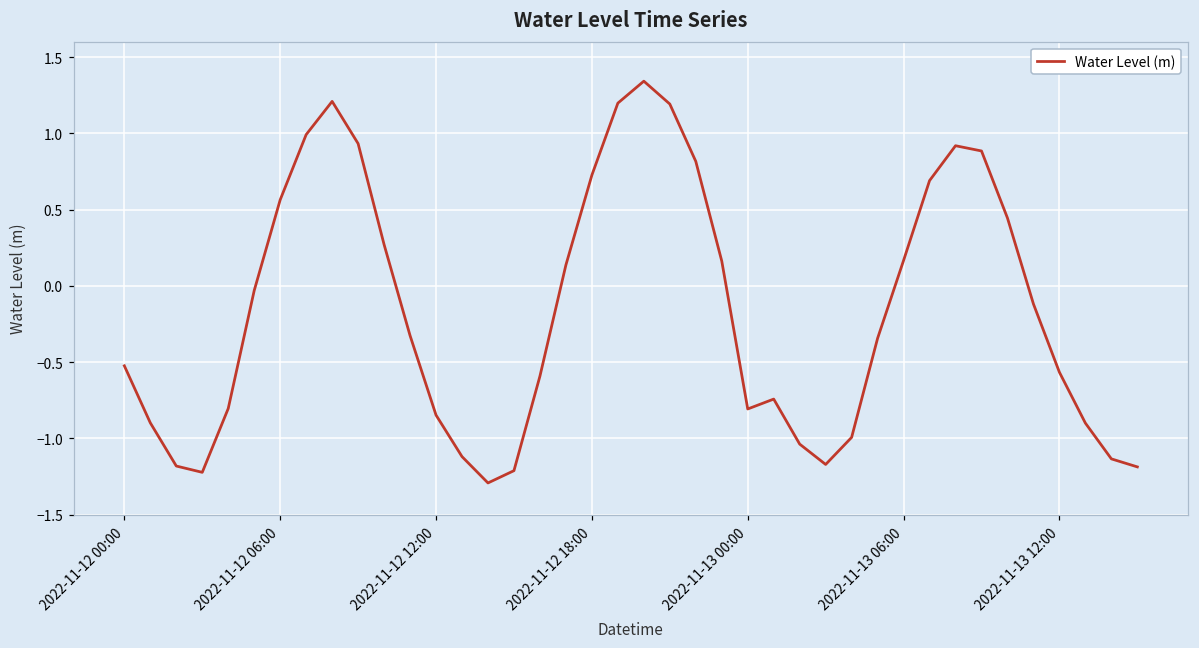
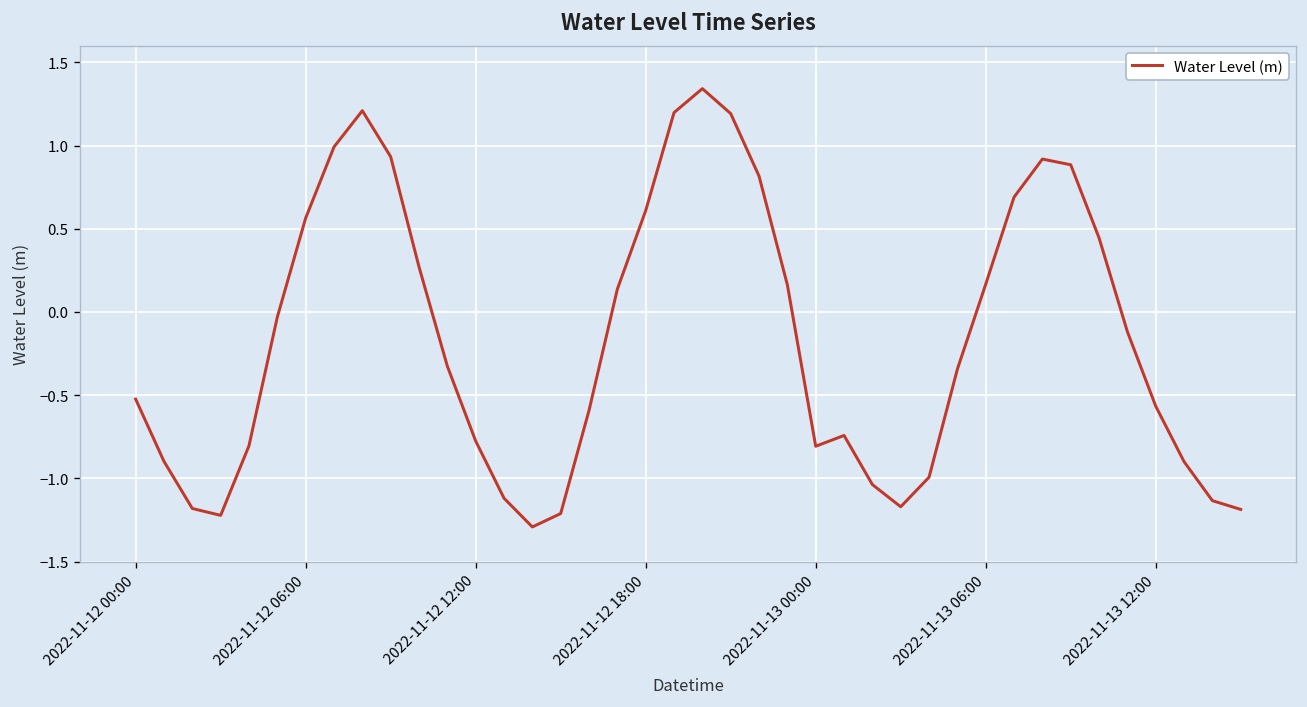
2022-11-12 12:00: -0.85 -> -0.78
2022-11-12 18:00: 0.73 -> 0.61
